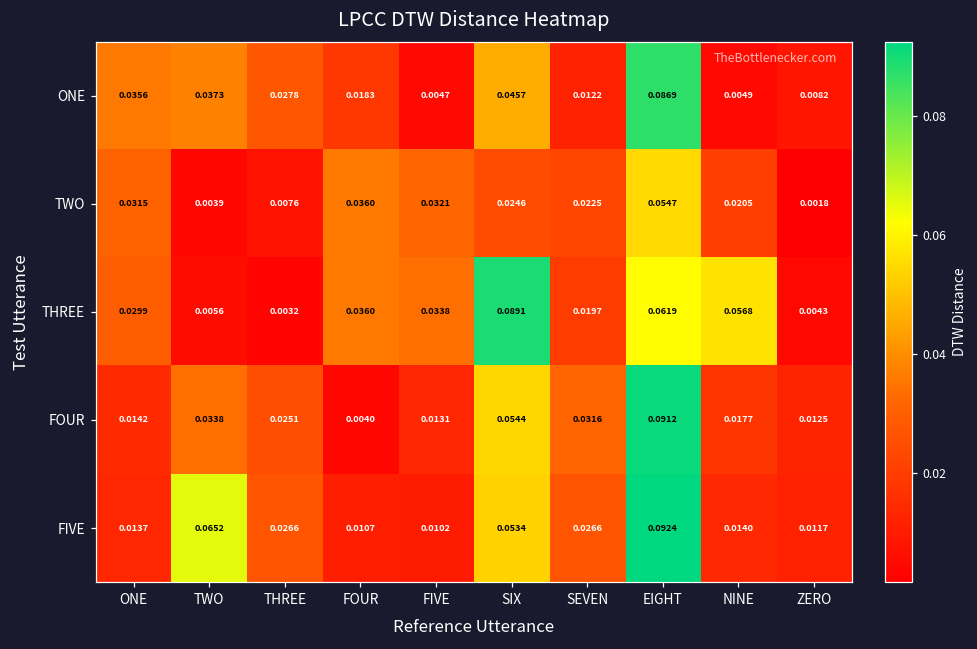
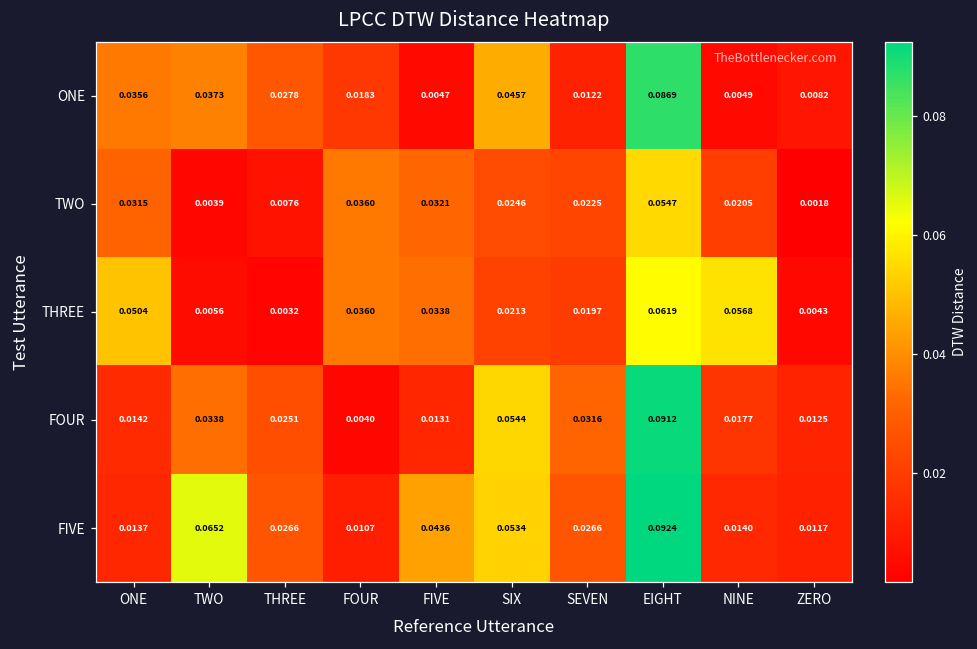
THREE, ONE: 0.0299 -> 0.0504
THREE, SIX: 0.0891 -> 0.0213
FIVE, FIVE: 0.0102 -> 0.0436
